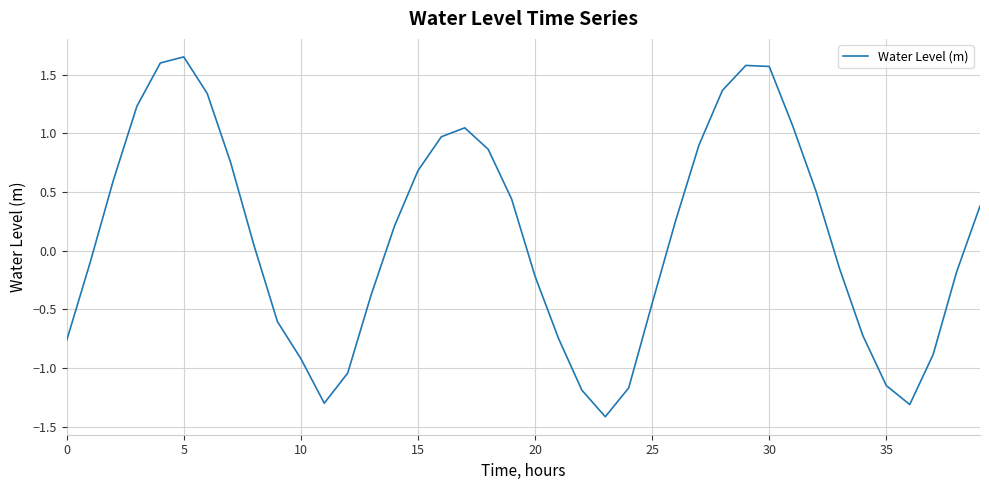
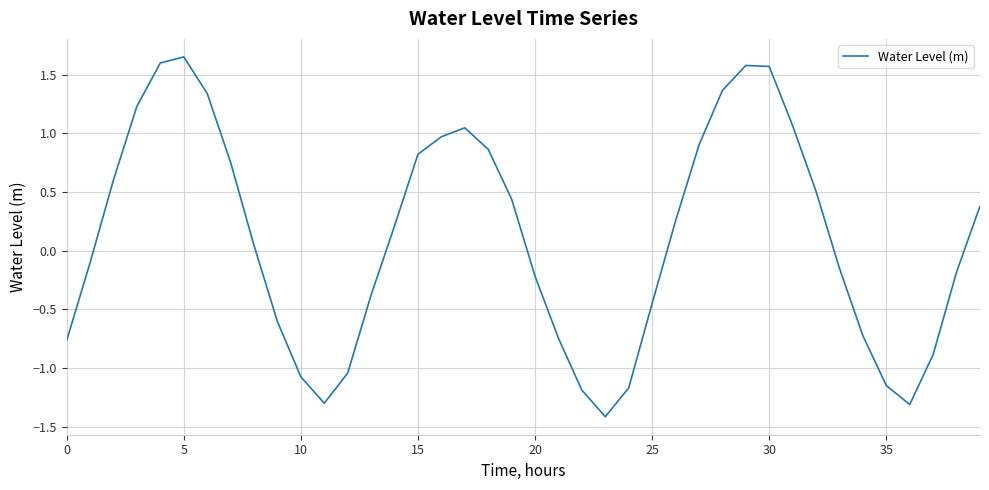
10: -0.92 -> -1.07
15: 0.68 -> 0.82
